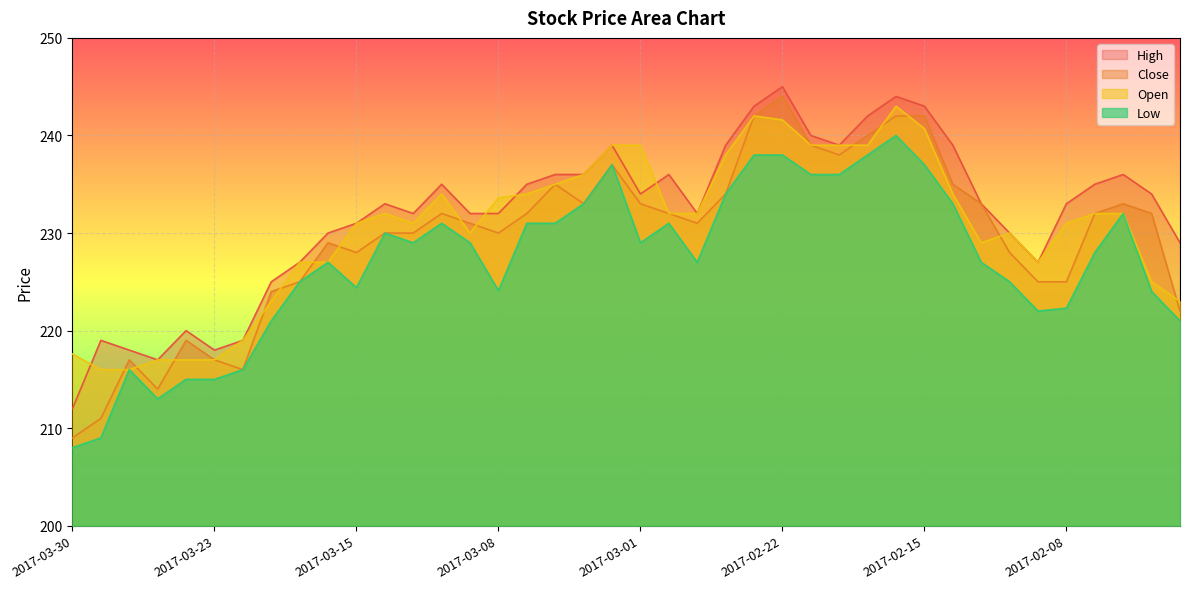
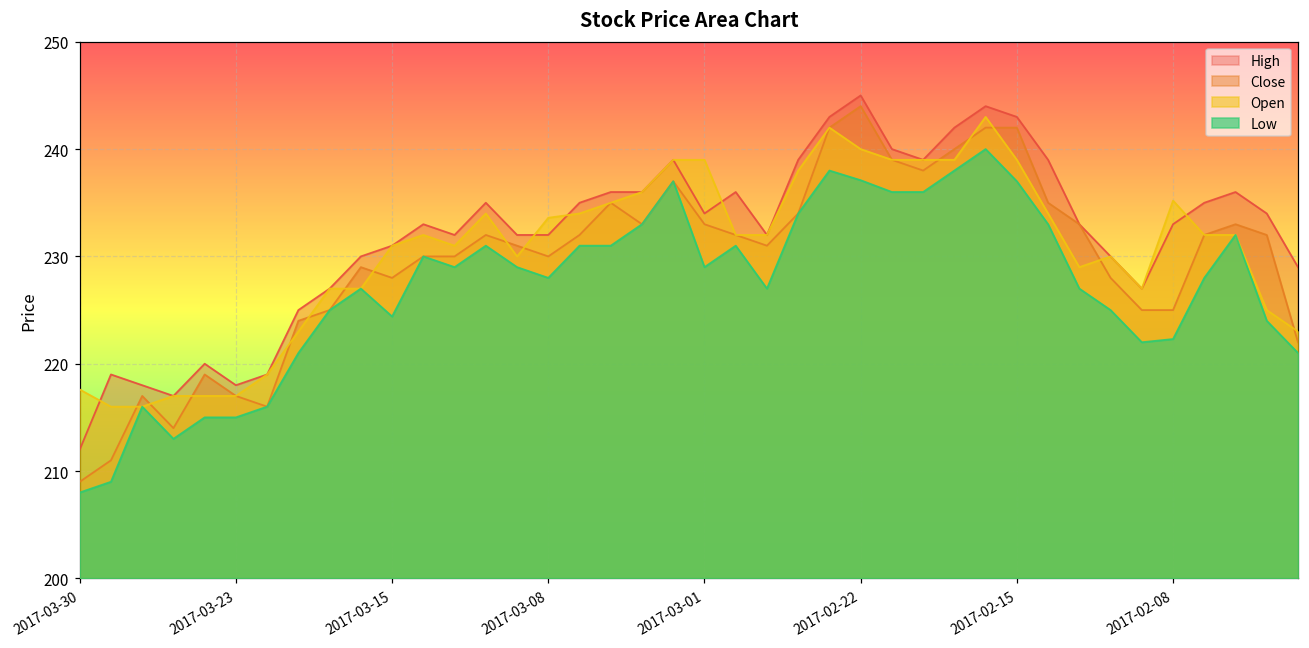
Low, 2017-03-08: 224 -> 228
Open, 2017-02-22: 242 -> 240
Low, 2017-02-22: 238 -> 237
Open, 2017-02-15: 241 -> 239
Open, 2017-02-08: 231 -> 235
